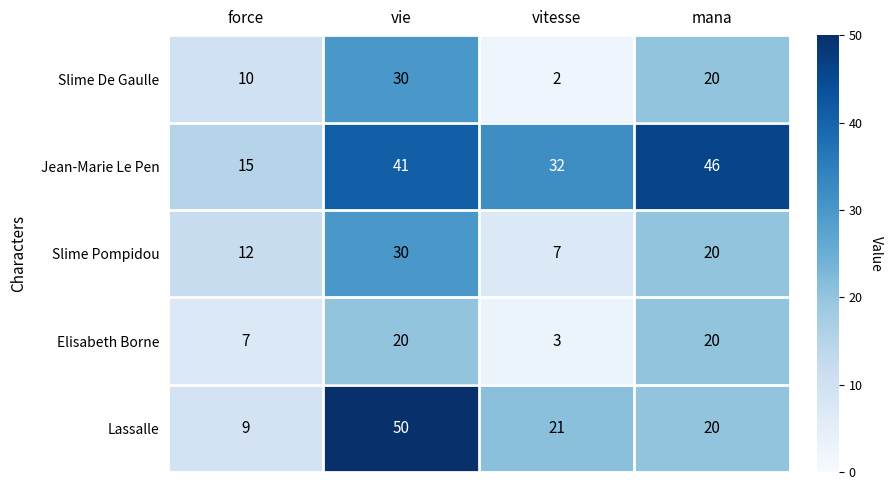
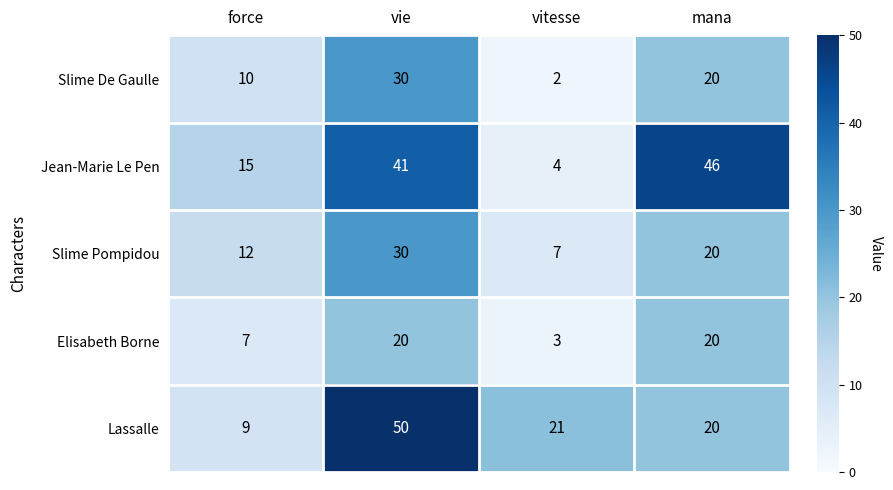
Jean-Marie Le Pen, vitesse: 32 -> 4
